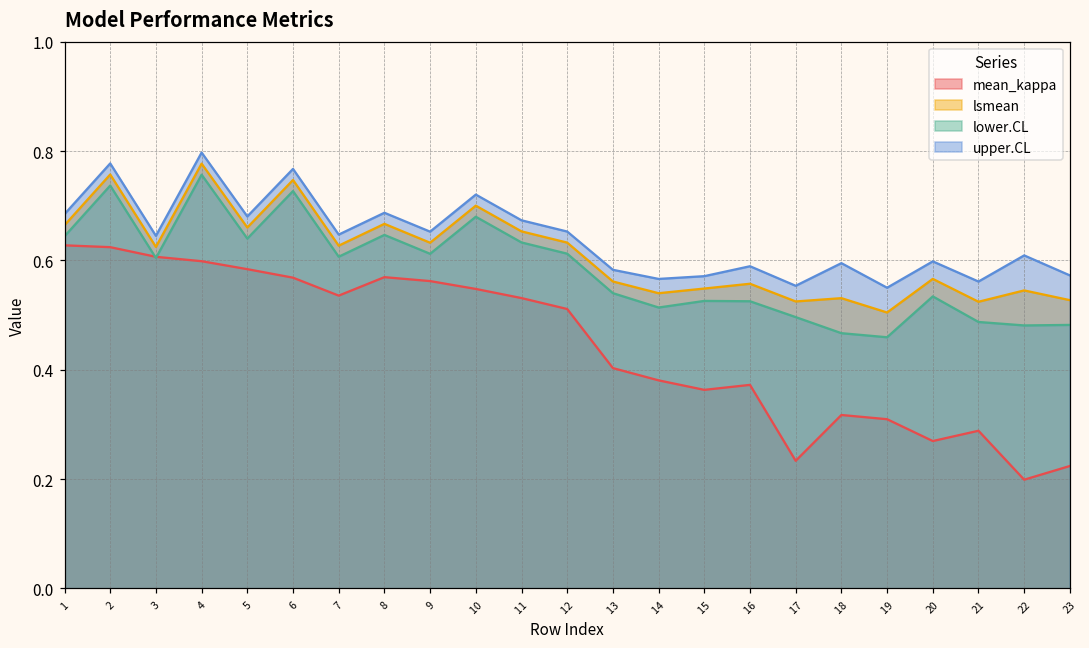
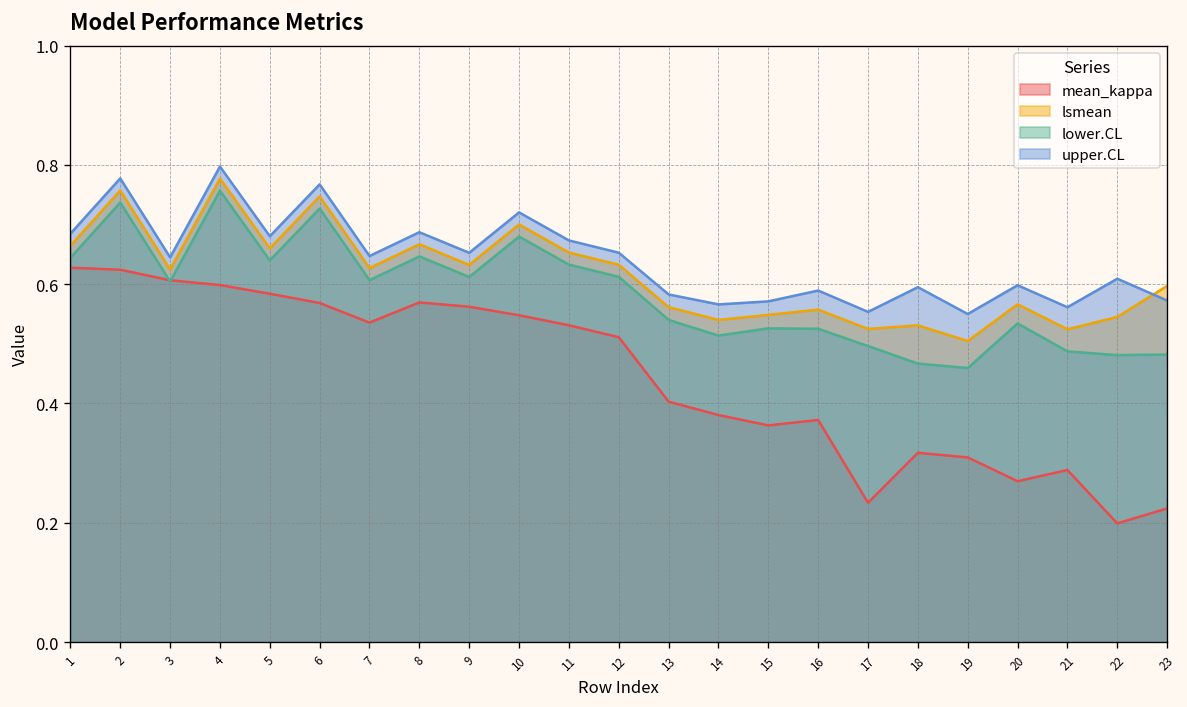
lsmean, 23: 0.53 -> 0.60
